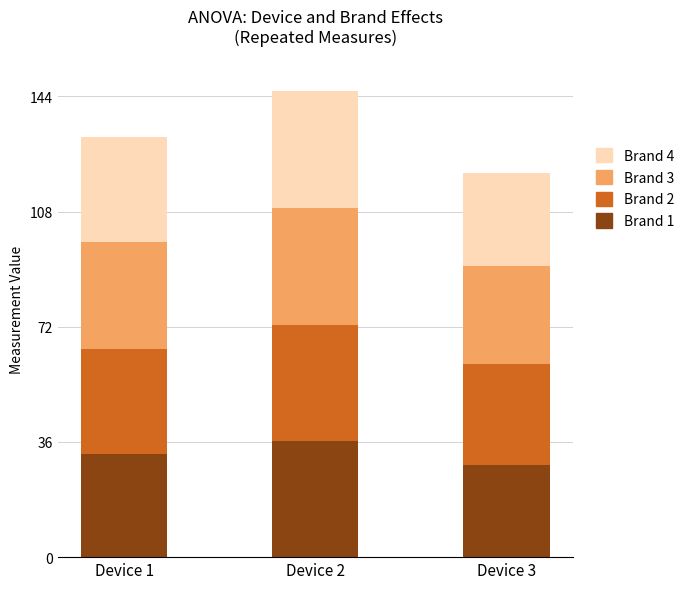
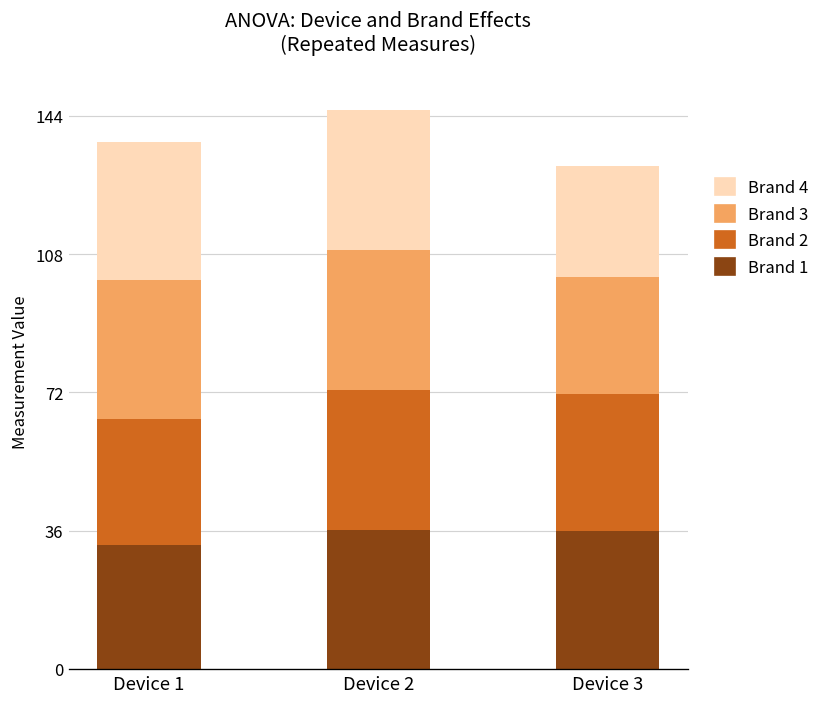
Brand 3, Device 1: 34 -> 36
Brand 4, Device 1: 33 -> 36
Brand 1, Device 3: 29 -> 36
Brand 2, Device 3: 32 -> 36
